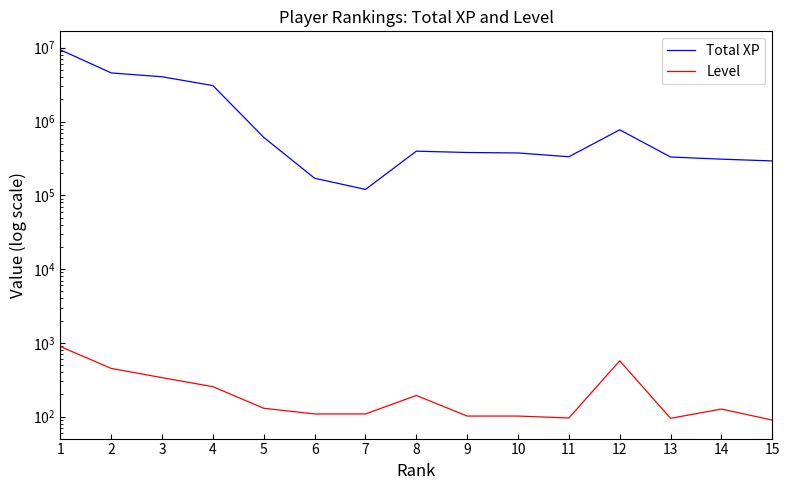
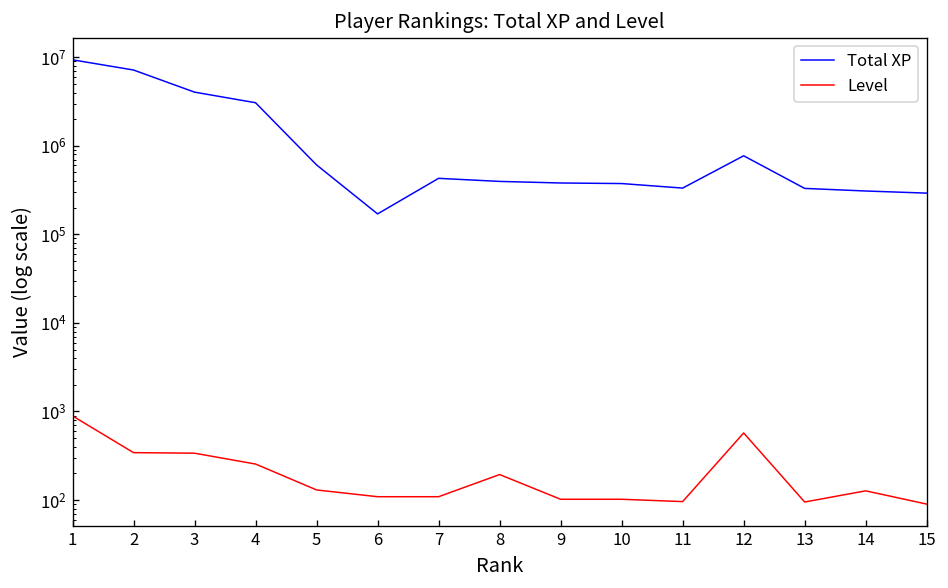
Total XP, 2: 5000000 -> 7000000
Level, 2: 500 -> 300
Total XP, 7: 120000 -> 400000
